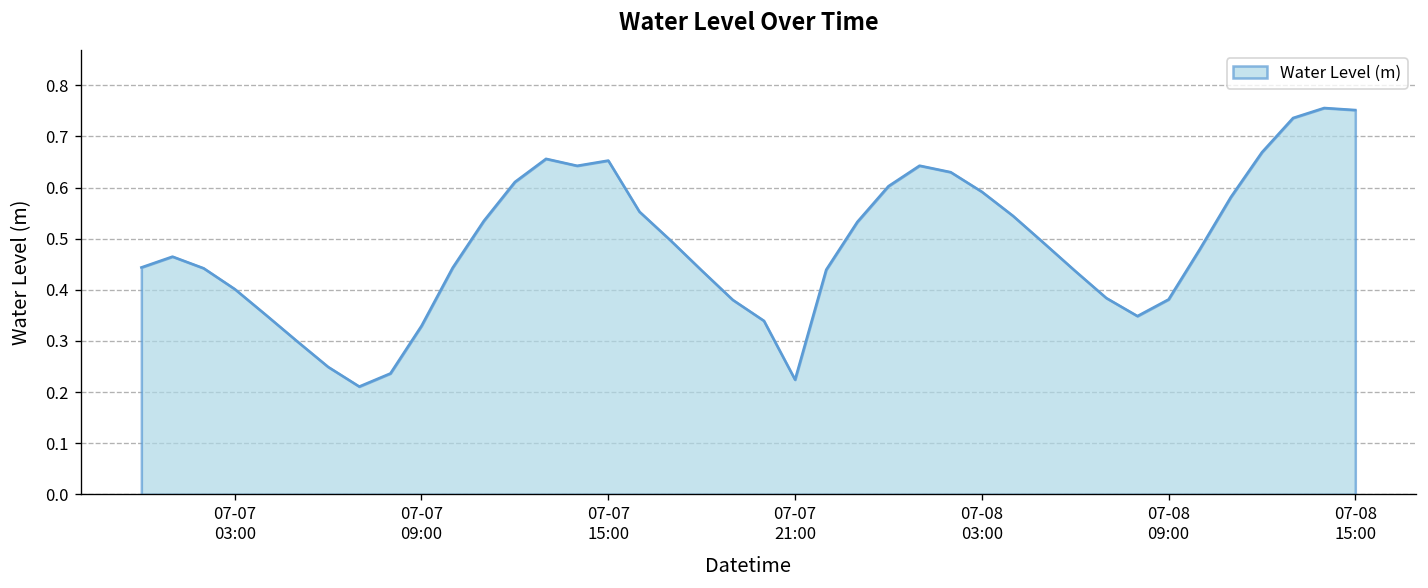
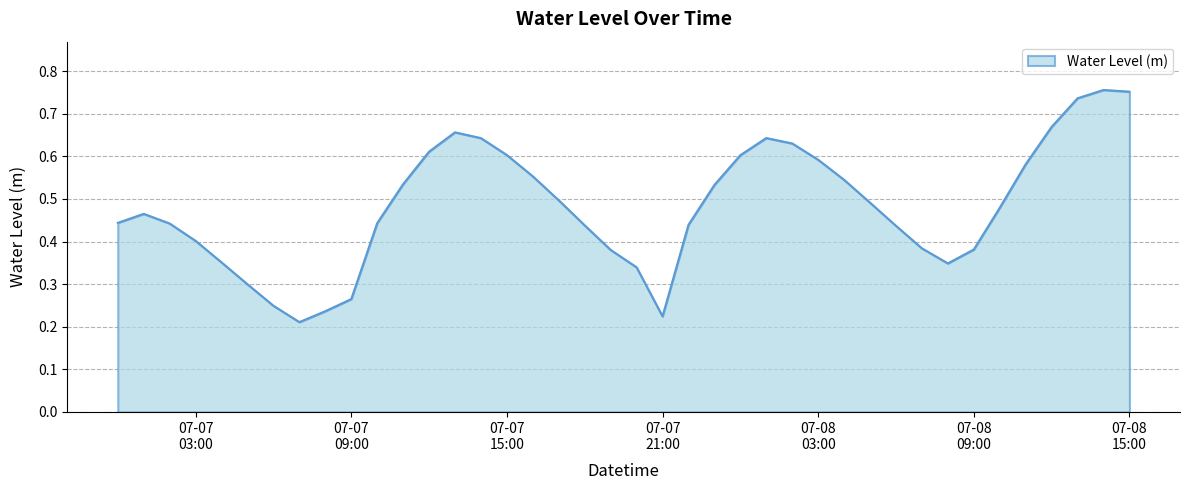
07-07 09:00: 0.33 -> 0.26
07-07 15:00: 0.65 -> 0.60
